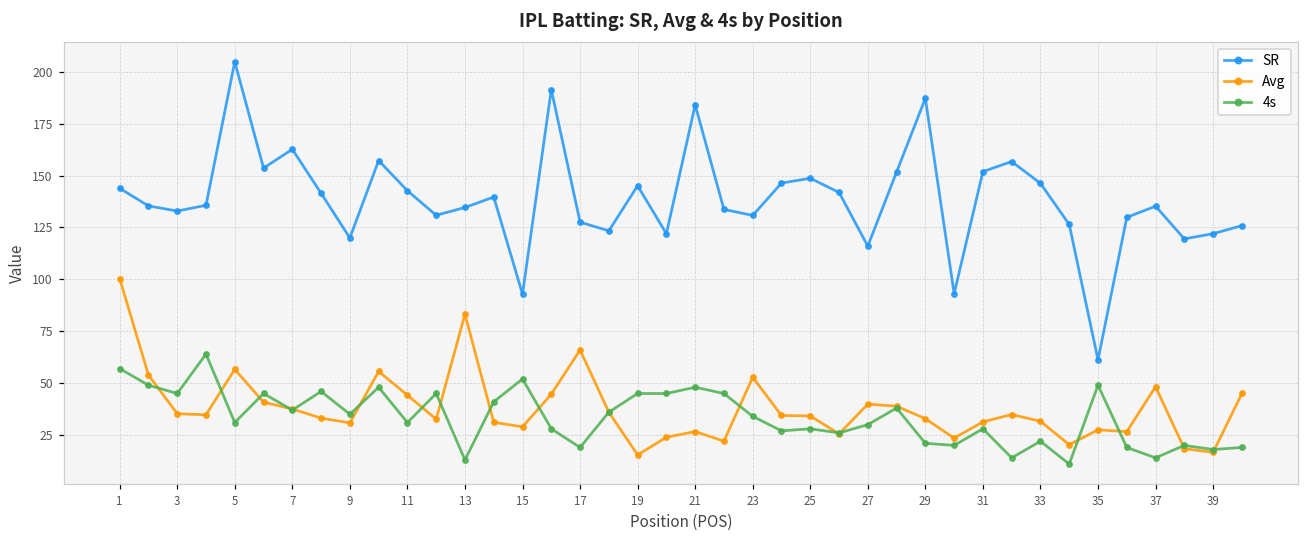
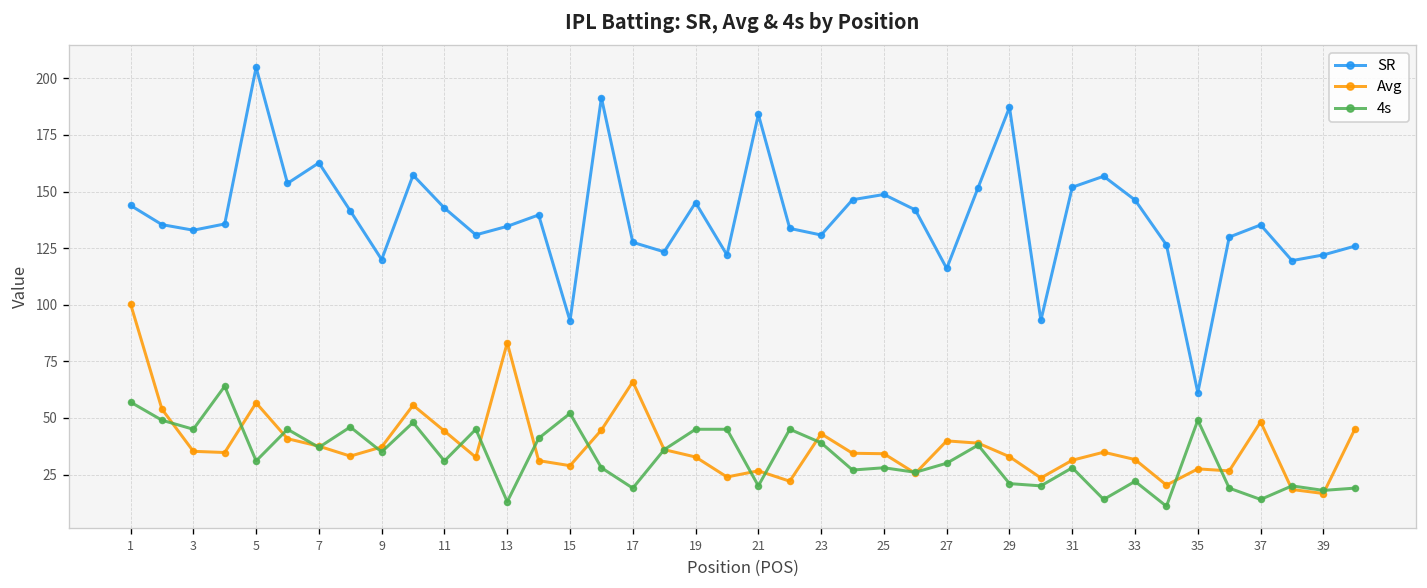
Avg, 9: 31 -> 37
Avg, 19: 15 -> 33
4s, 21: 48 -> 20
Avg, 23: 53 -> 43
4s, 23: 34 -> 39
